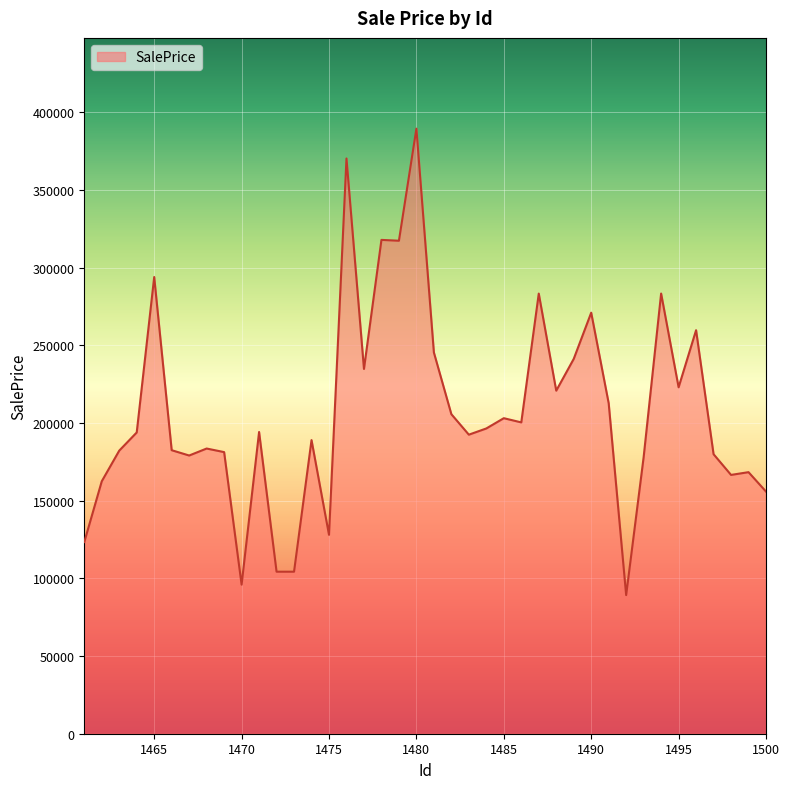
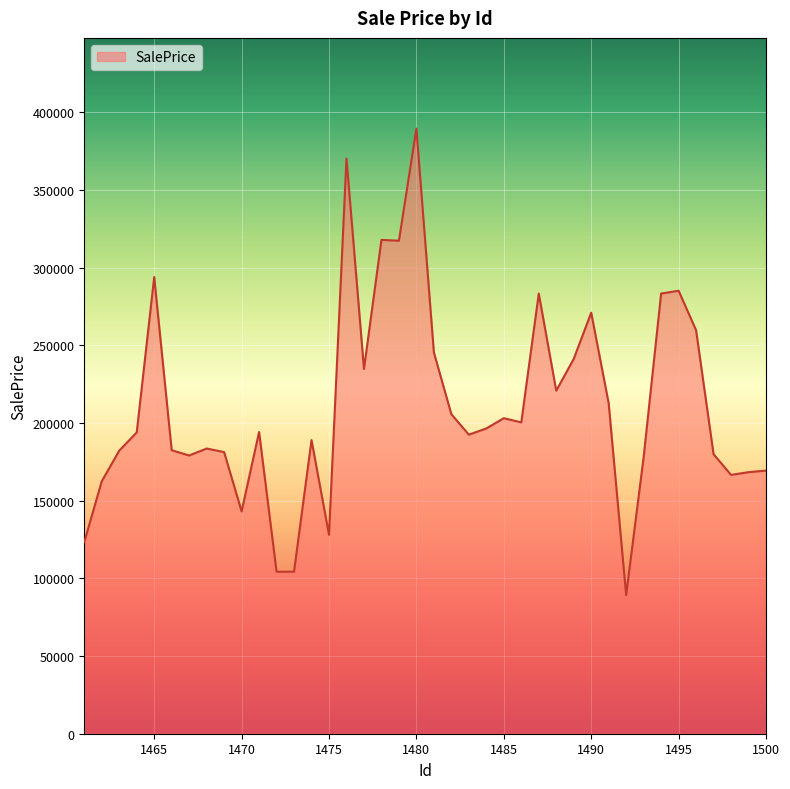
1470: 96000 -> 143000
1495: 223000 -> 285000
1500: 156000 -> 169000
